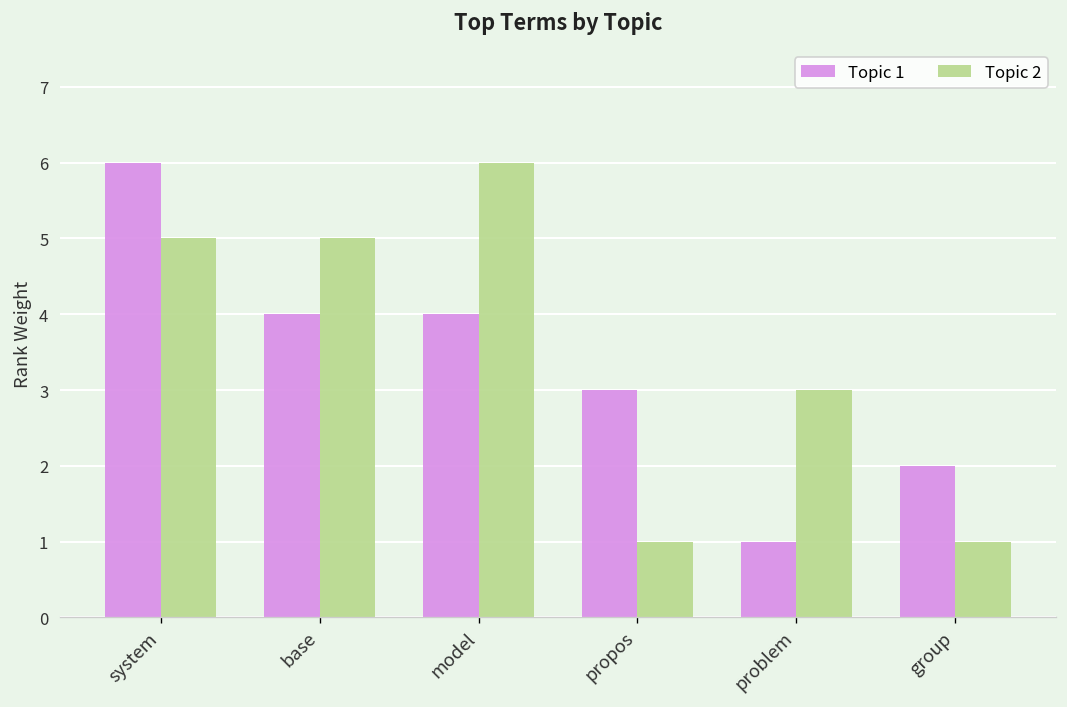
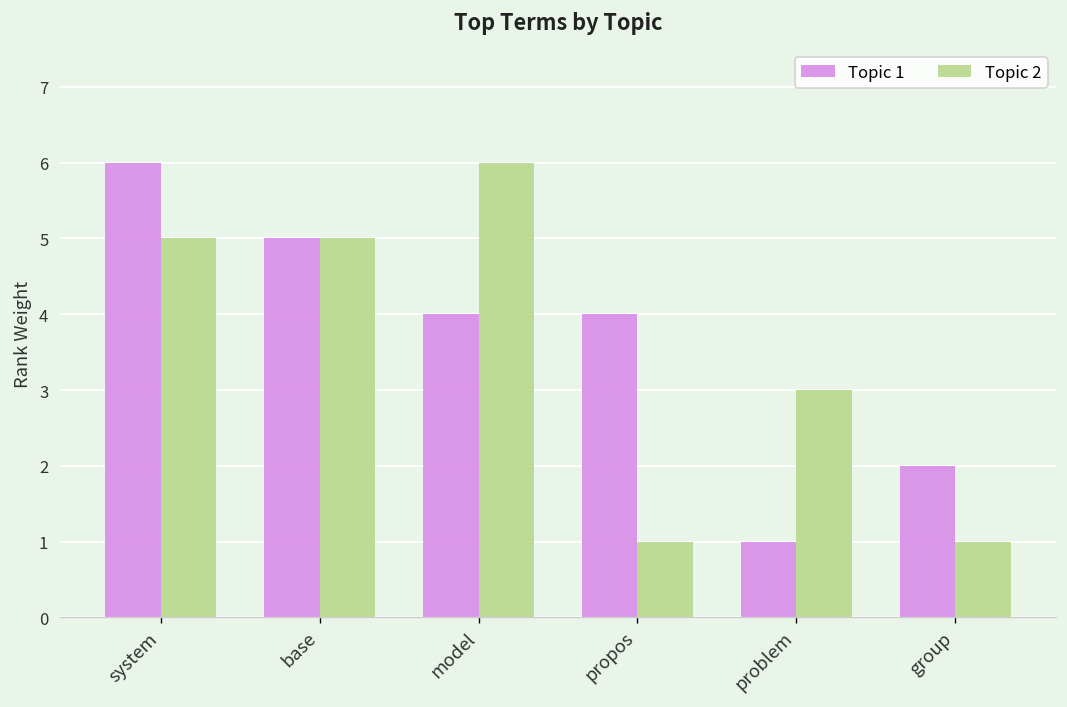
Topic 1, base: 4 -> 5
Topic 1, propos: 3 -> 4
